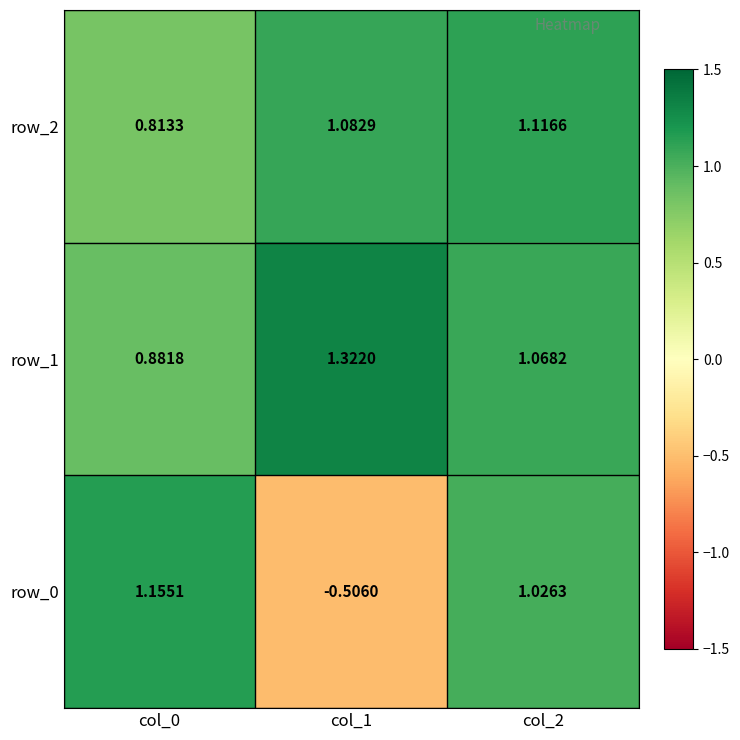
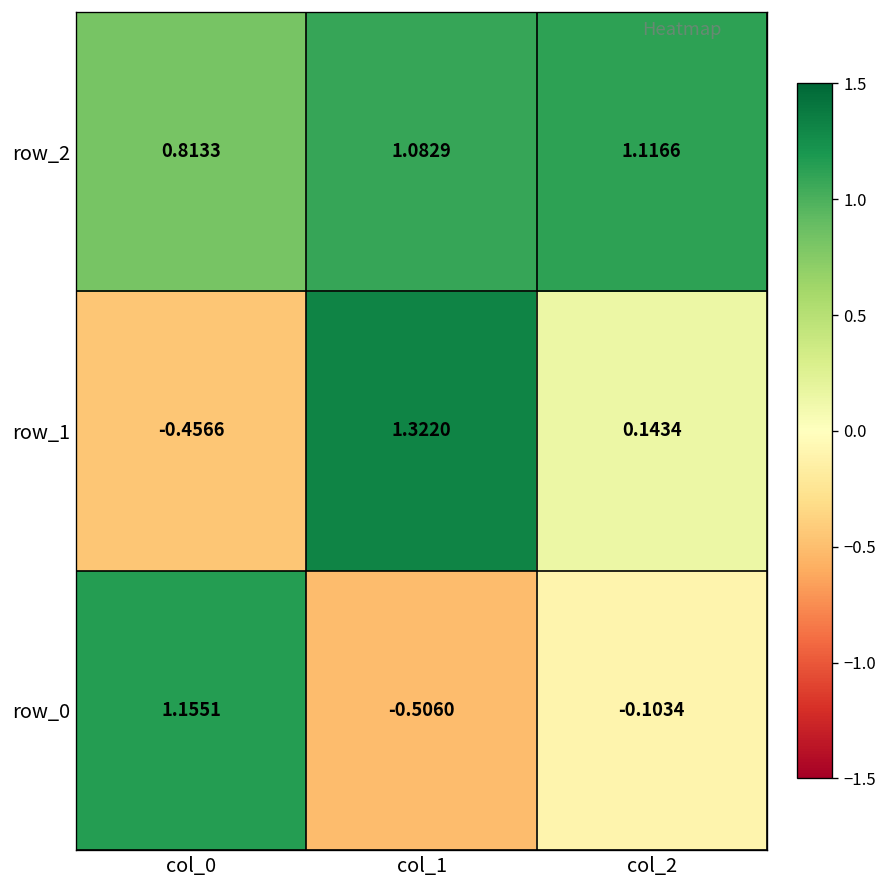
row_1, col_0: 0.8818 -> -0.4566
row_1, col_2: 1.0682 -> 0.1434
row_0, col_2: 1.0263 -> -0.1034
